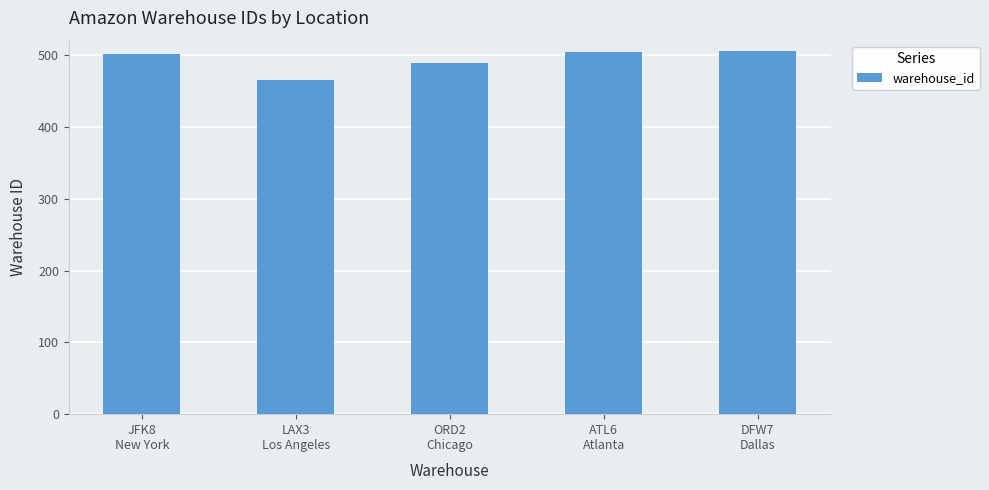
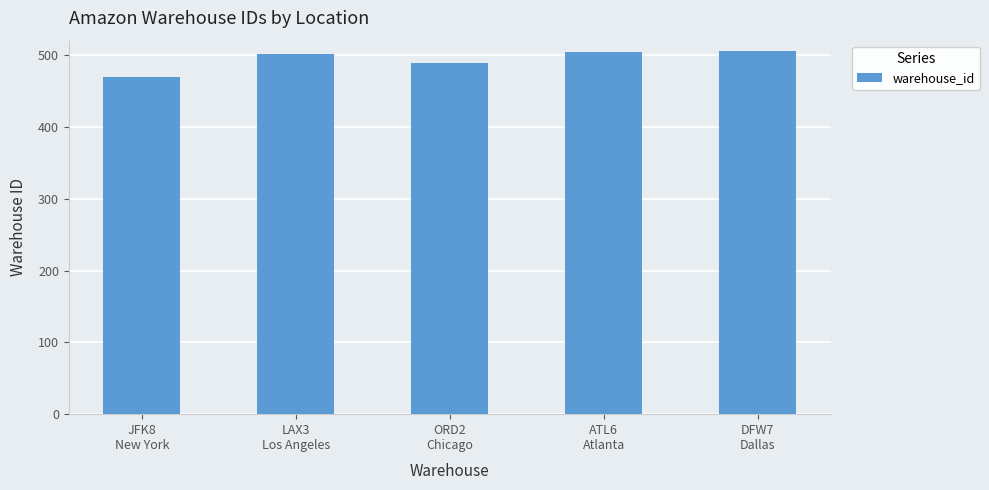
JFK8 New York: 500 -> 470
LAX3 Los Angeles: 470 -> 500
